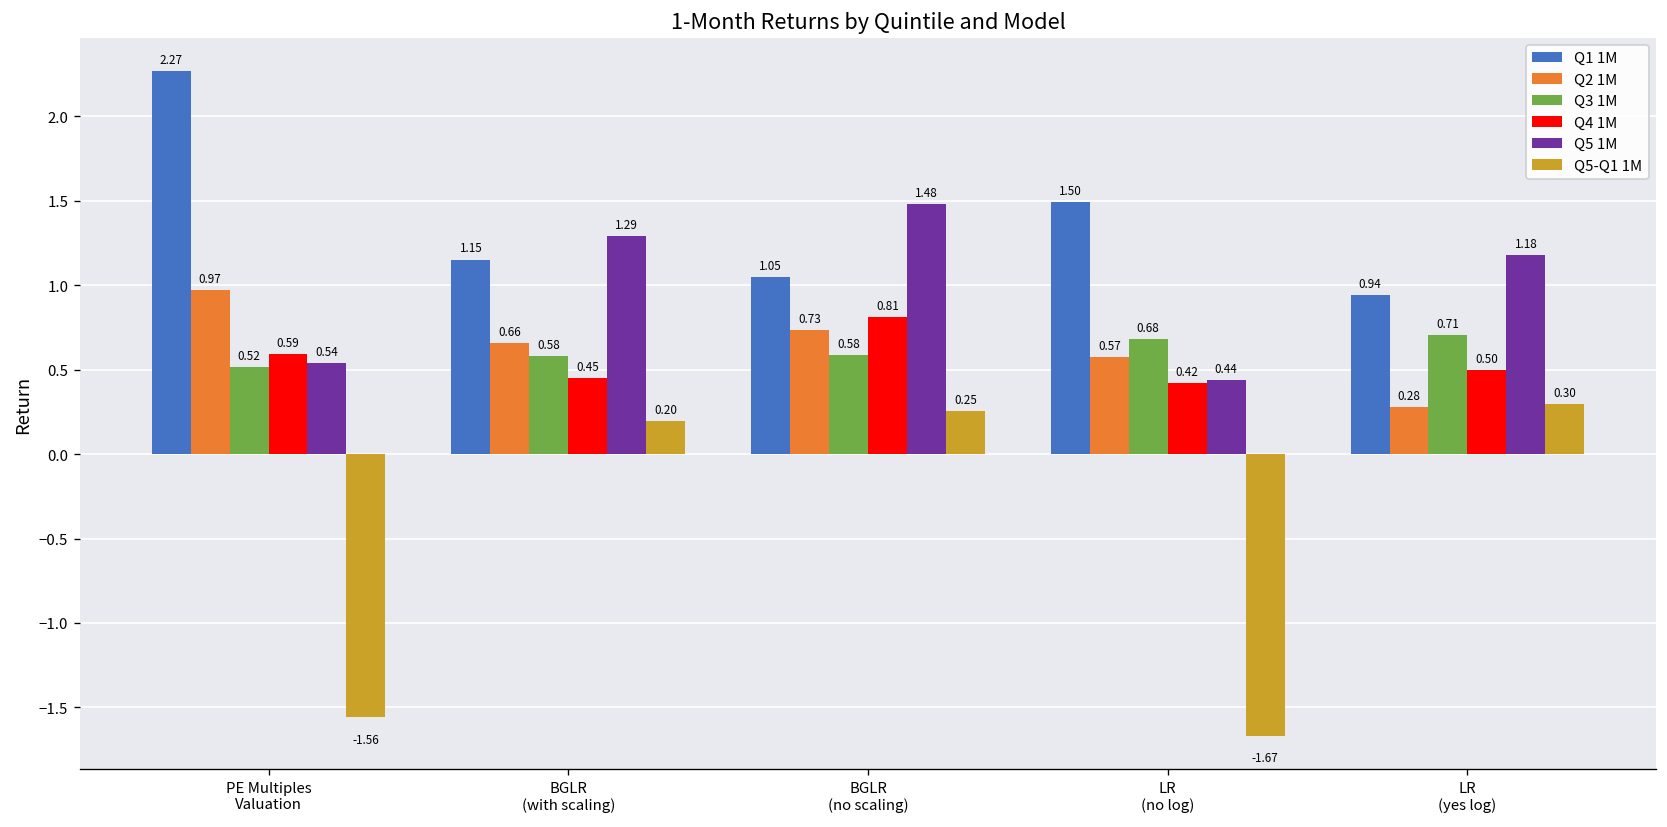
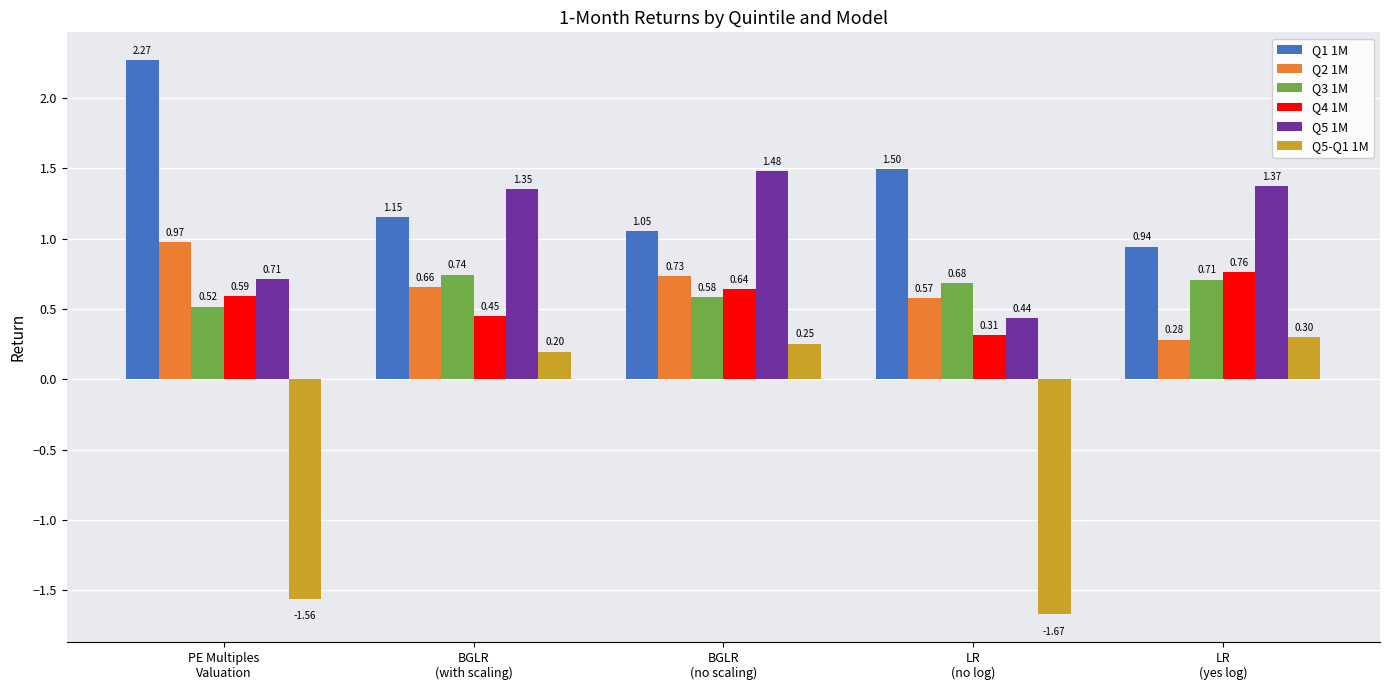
Q5 1M, PE Multiples Valuation: 0.54 -> 0.71
Q3 1M, BGLR (with scaling): 0.58 -> 0.74
Q5 1M, BGLR (with scaling): 1.29 -> 1.35
Q4 1M, BGLR (no scaling): 0.81 -> 0.64
Q4 1M, LR (no log): 0.42 -> 0.31
Q4 1M, LR (yes log): 0.50 -> 0.76
Q5 1M, LR (yes log): 1.18 -> 1.37
